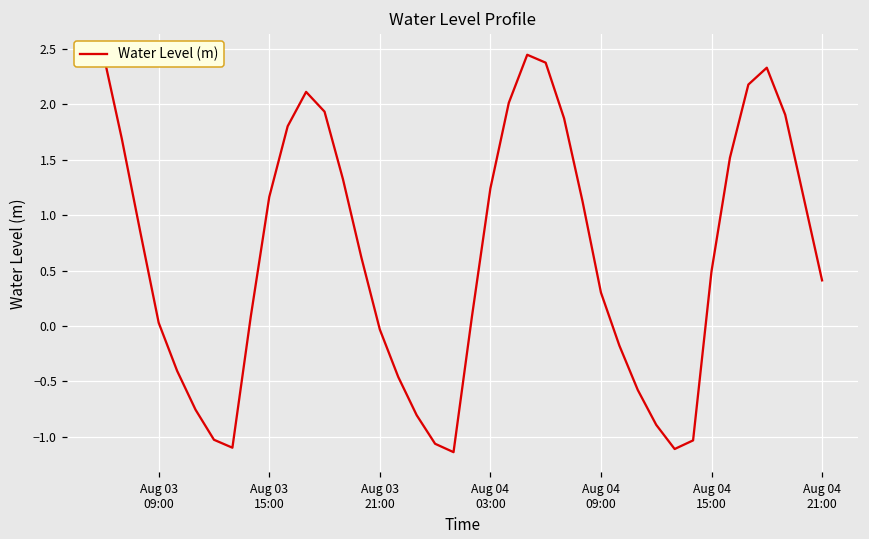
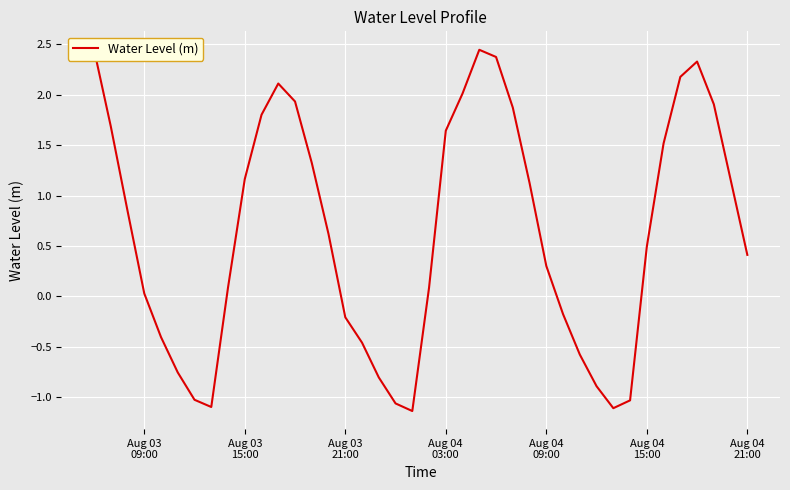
Aug 03 21:00: -0.03 -> -0.21
Aug 04 03:00: 1.24 -> 1.64
